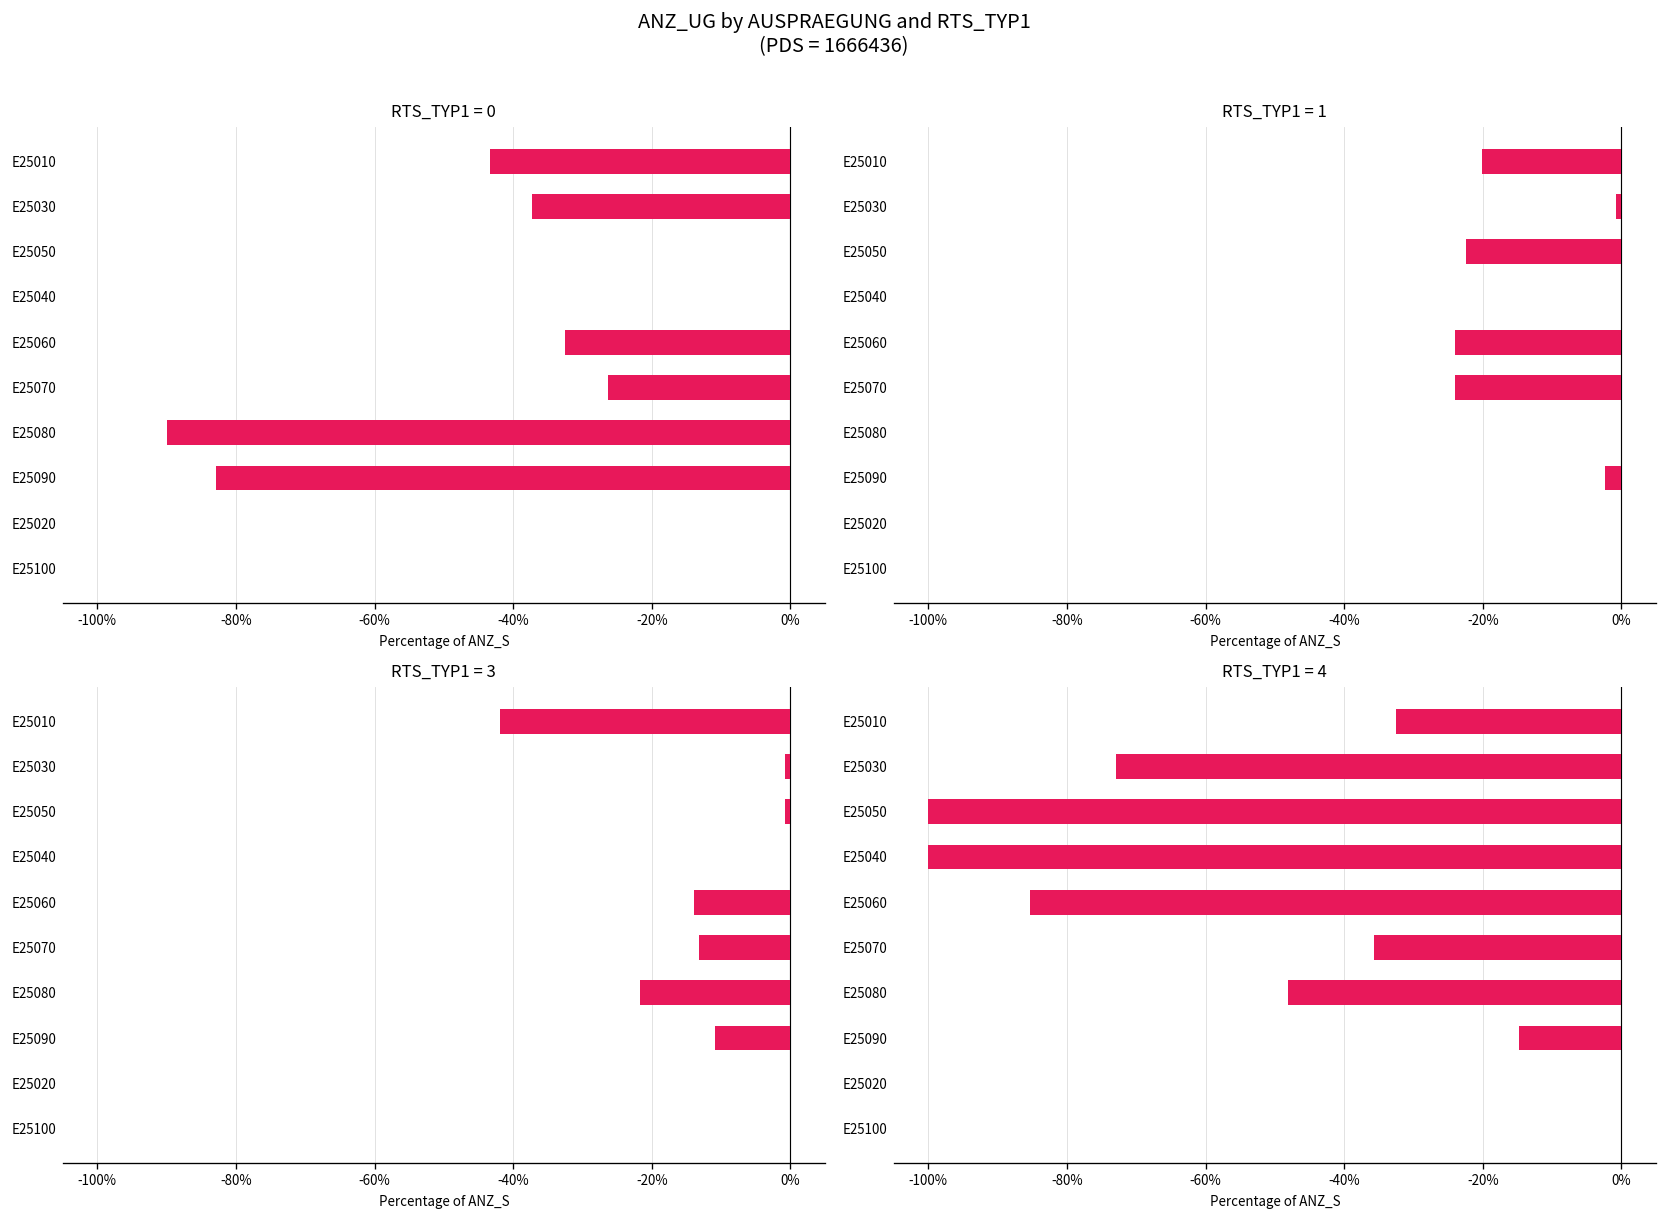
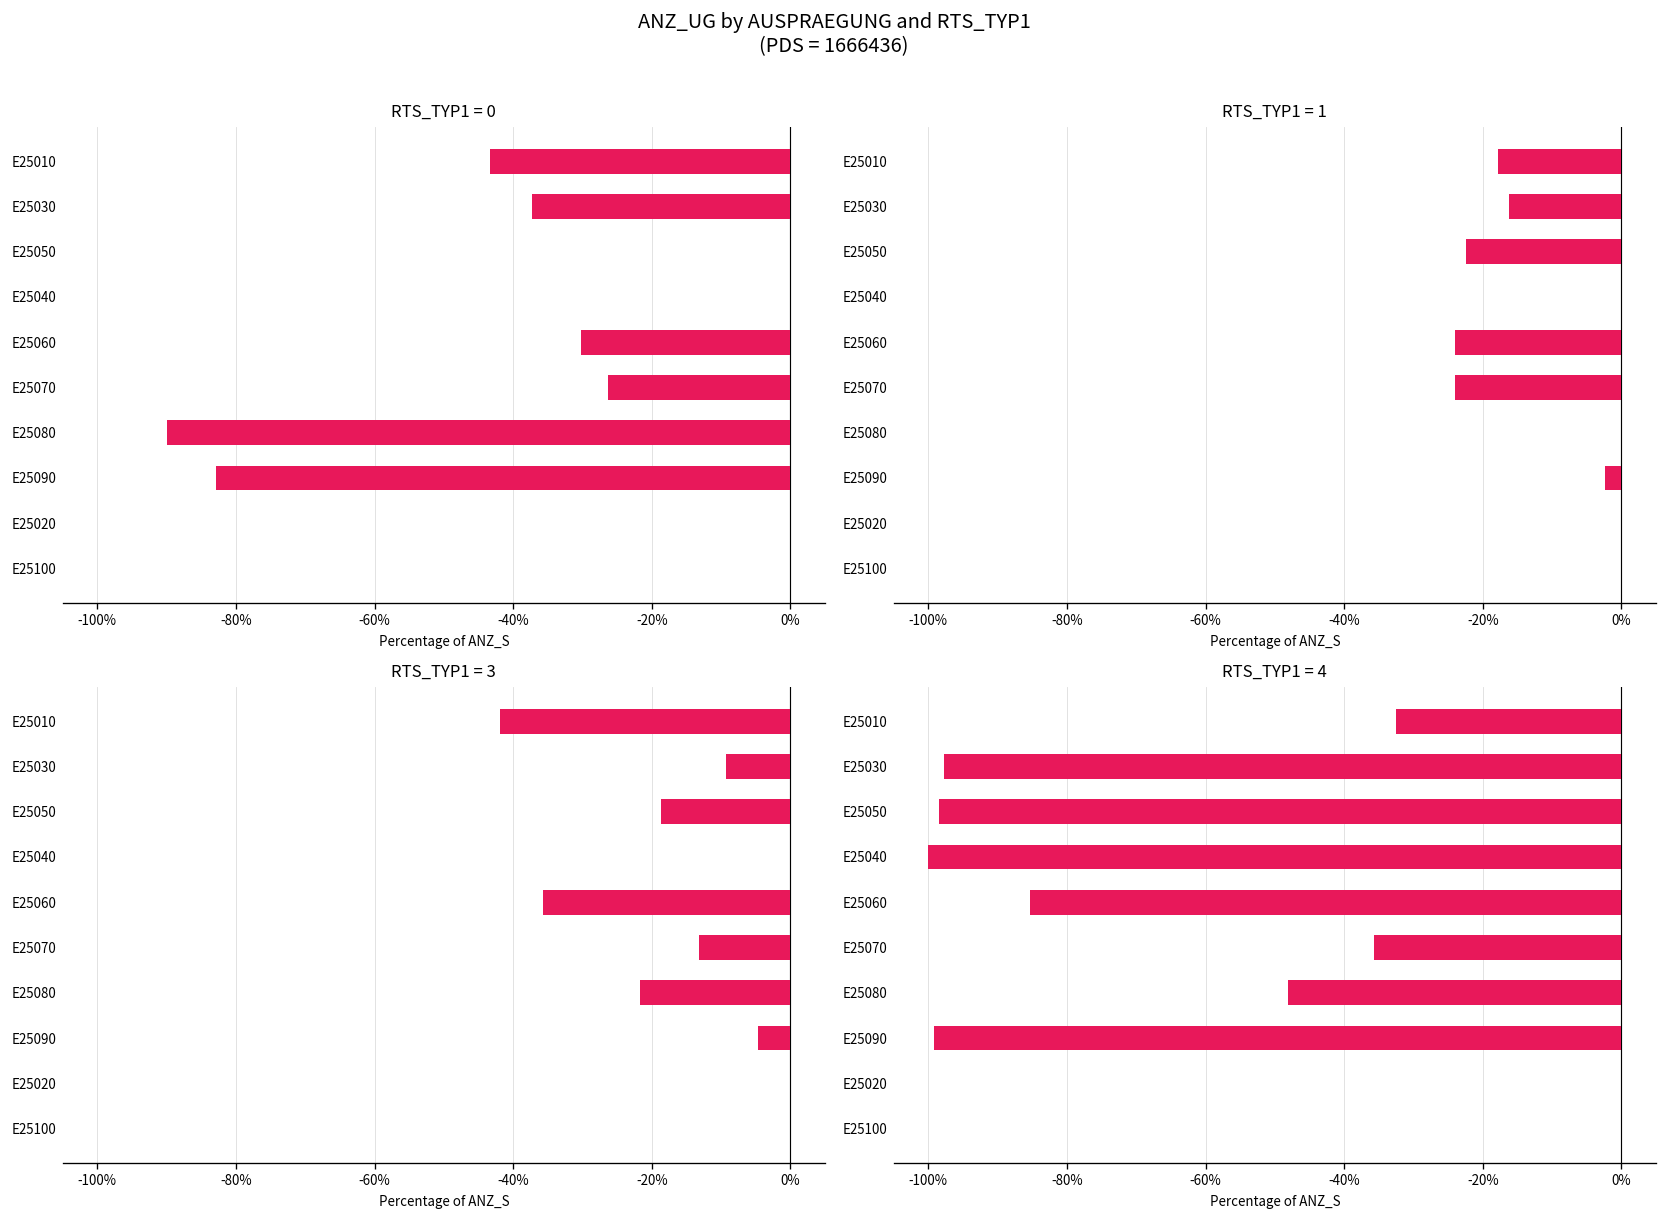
RTS_TYP1 = 0, E25060: -33% -> -30%
RTS_TYP1 = 1, E25010: -20% -> -18%
RTS_TYP1 = 1, E25030: -1% -> -16%
RTS_TYP1 = 3, E25030: -1% -> -9%
RTS_TYP1 = 3, E25050: -1% -> -19%
RTS_TYP1 = 3, E25060: -14% -> -36%
RTS_TYP1 = 3, E25090: -11% -> -5%
RTS_TYP1 = 4, E25030: -73% -> -98%
RTS_TYP1 = 4, E25050: -100% -> -98%
RTS_TYP1 = 4, E25090: -15% -> -99%
